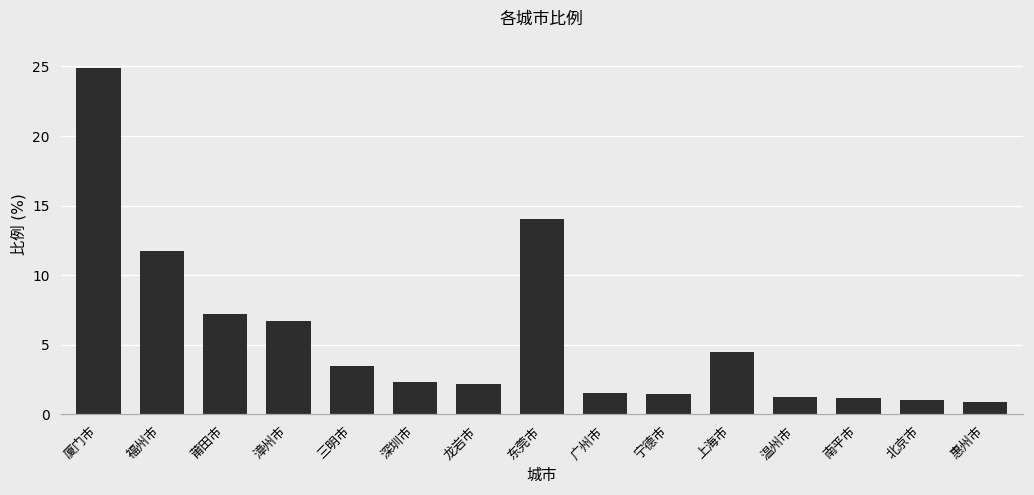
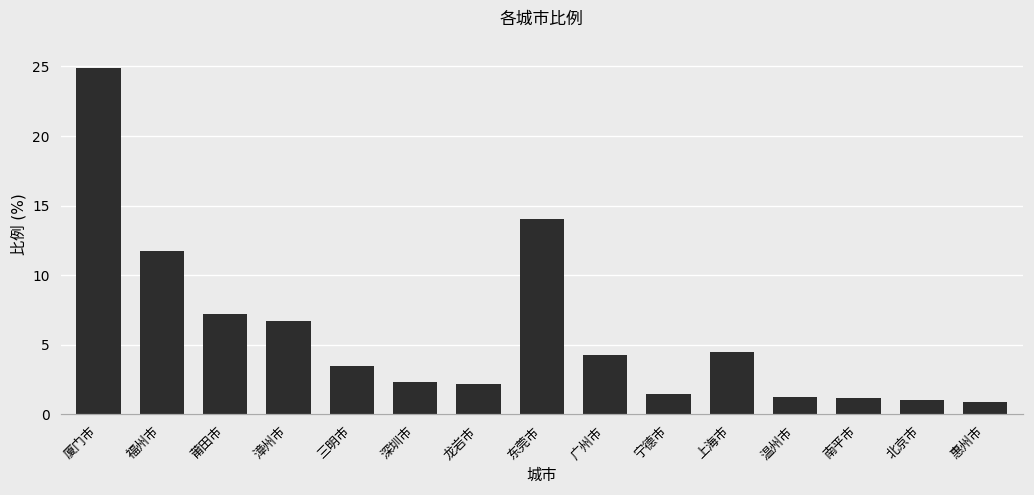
广州市: 1.6 -> 4.2
